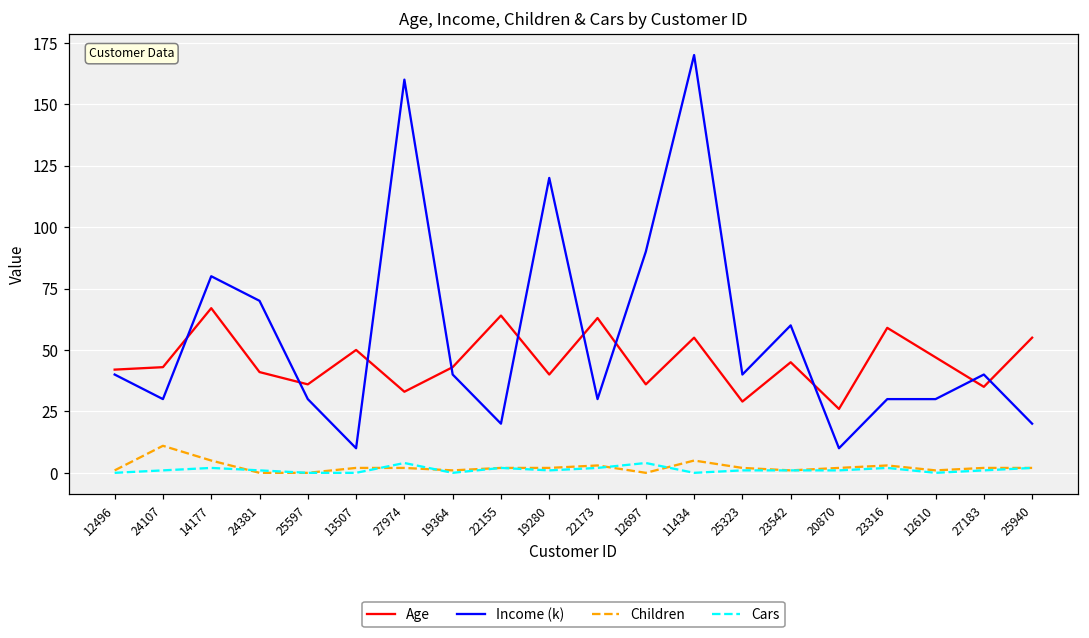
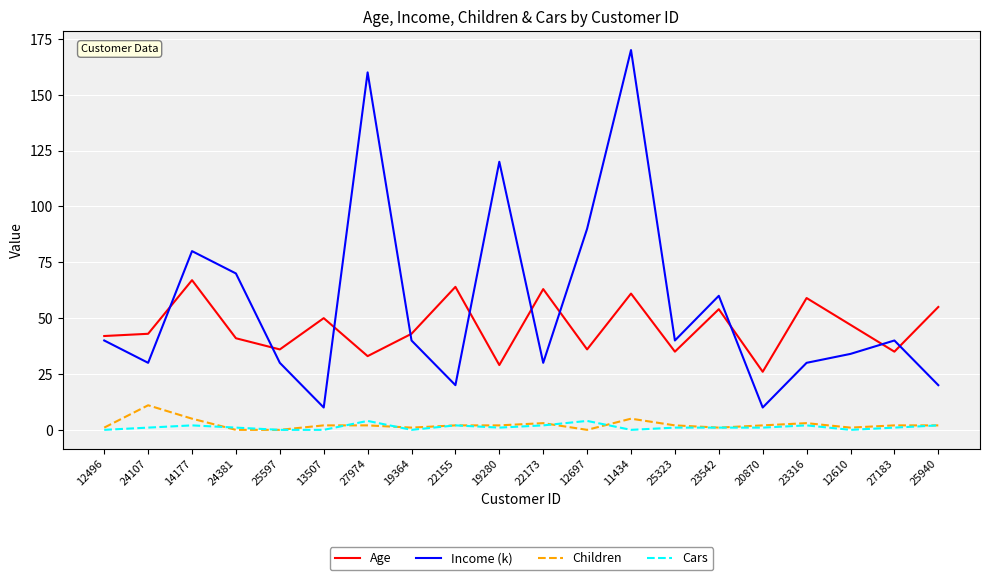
Age, 19280: 40 -> 29
Age, 11434: 55 -> 61
Age, 25323: 29 -> 35
Age, 23542: 45 -> 54
Income (k), 12610: 30 -> 34
